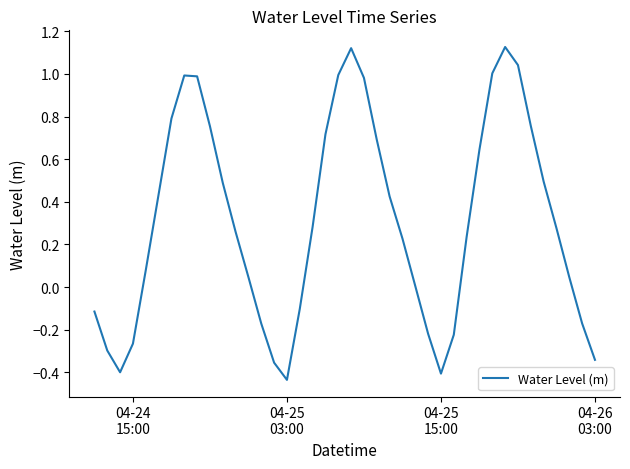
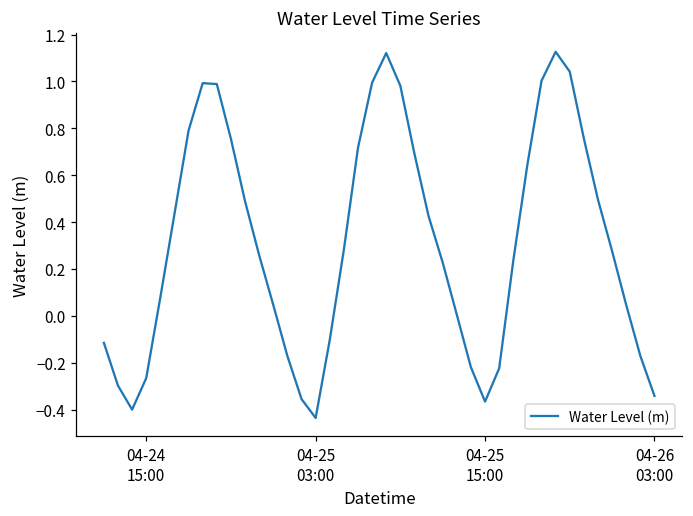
04-25 15:00: -0.41 -> -0.37
